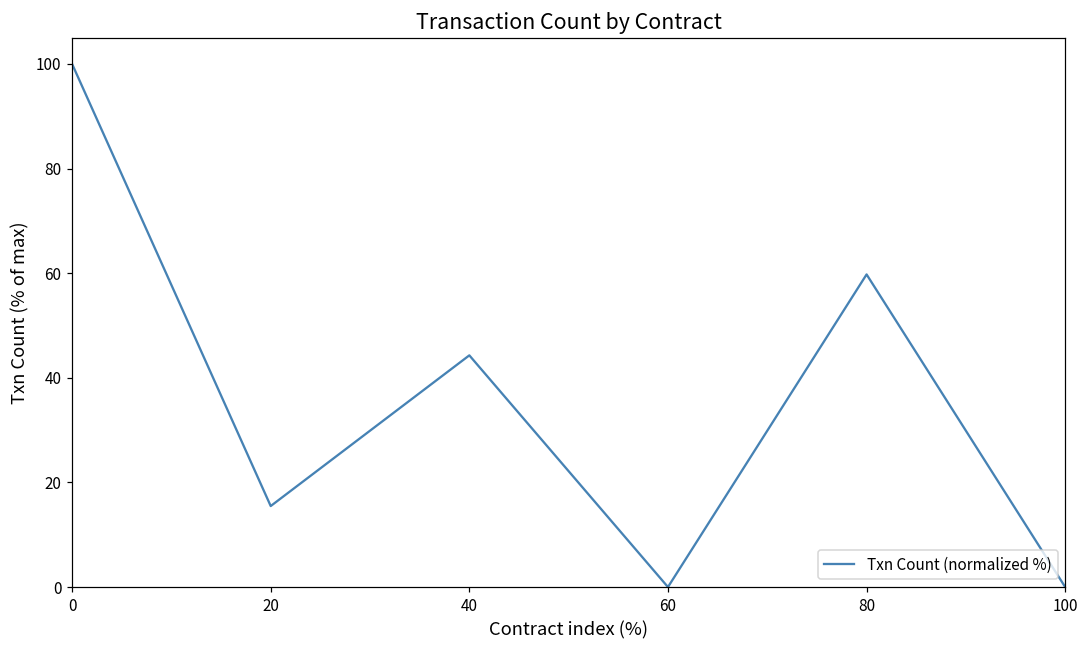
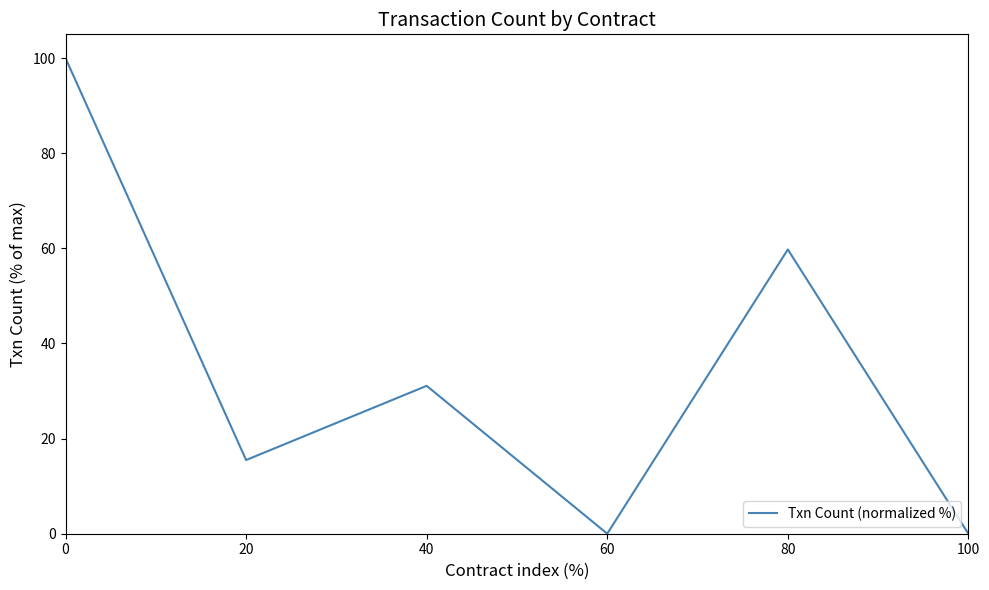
40: 44 -> 31
